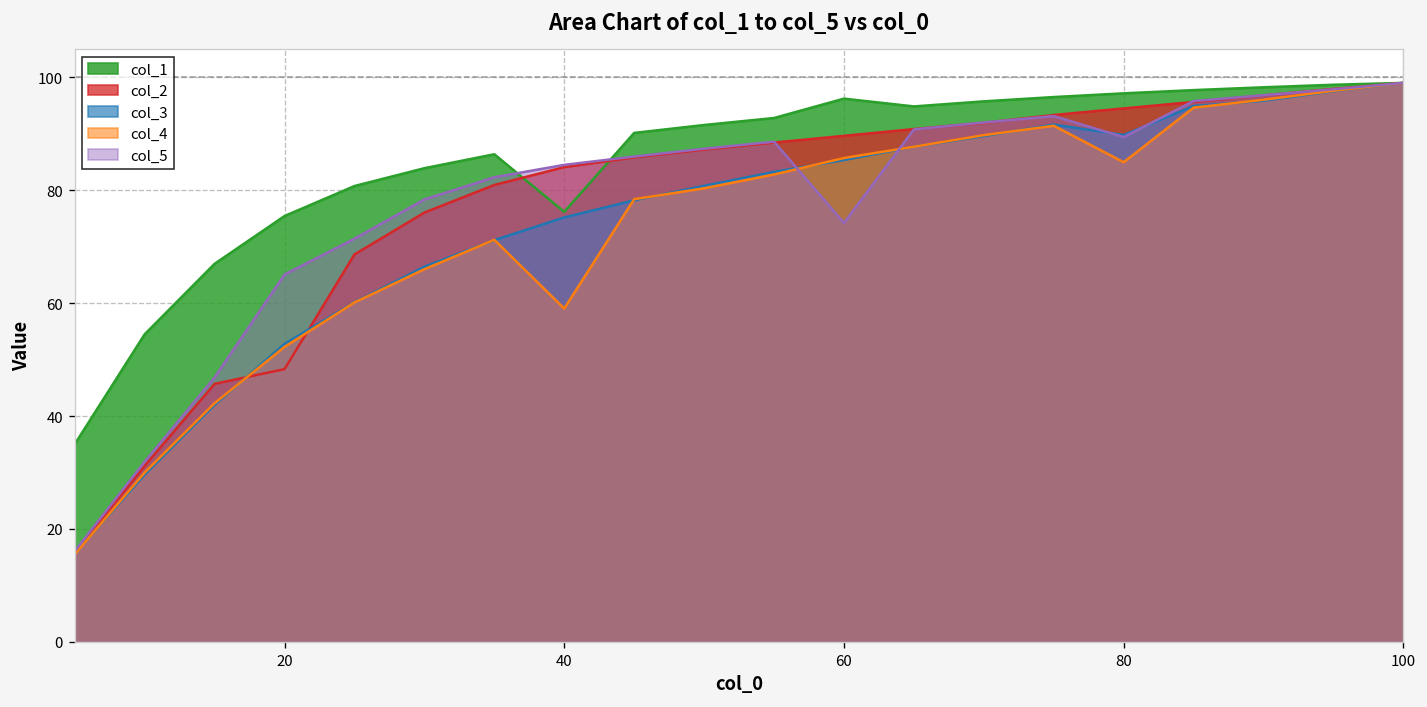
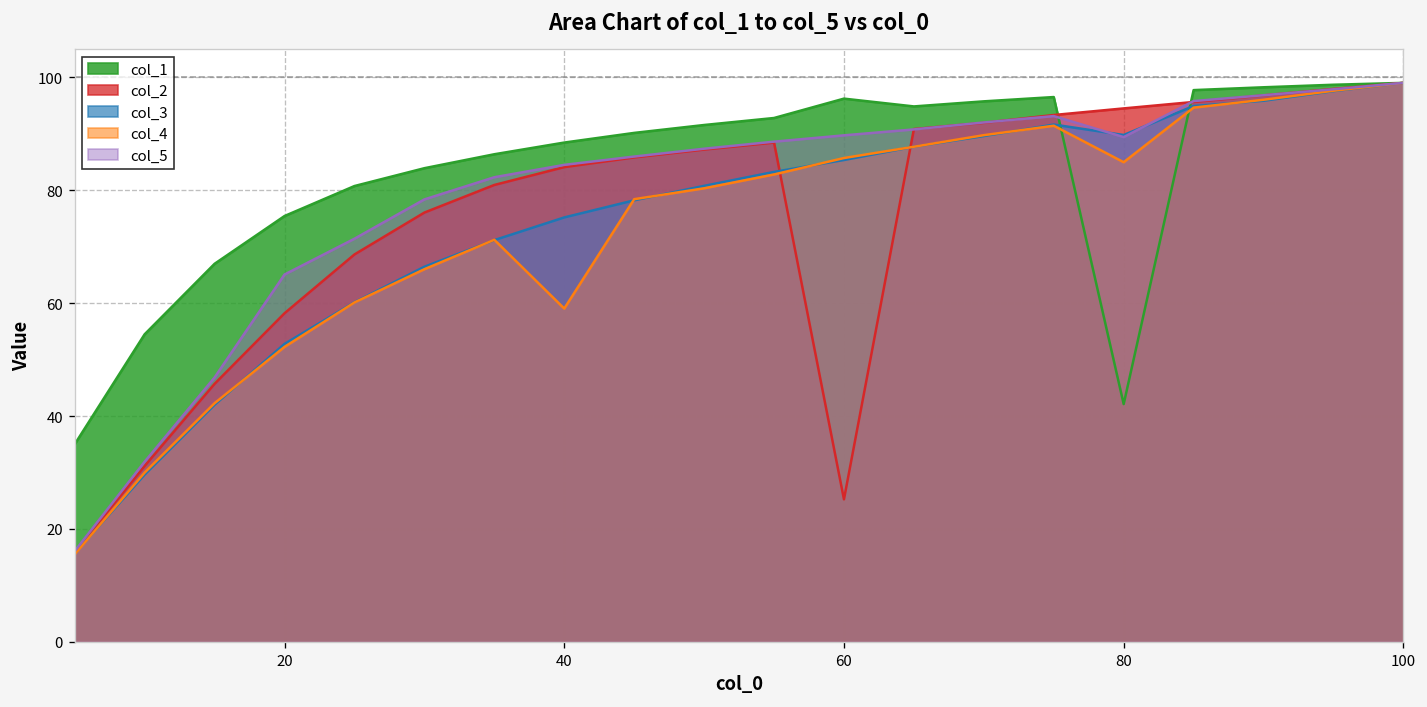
col_2, 20: 48 -> 58
col_1, 40: 76 -> 88
col_2, 60: 90 -> 25
col_5, 60: 74 -> 90
col_1, 80: 97 -> 42
